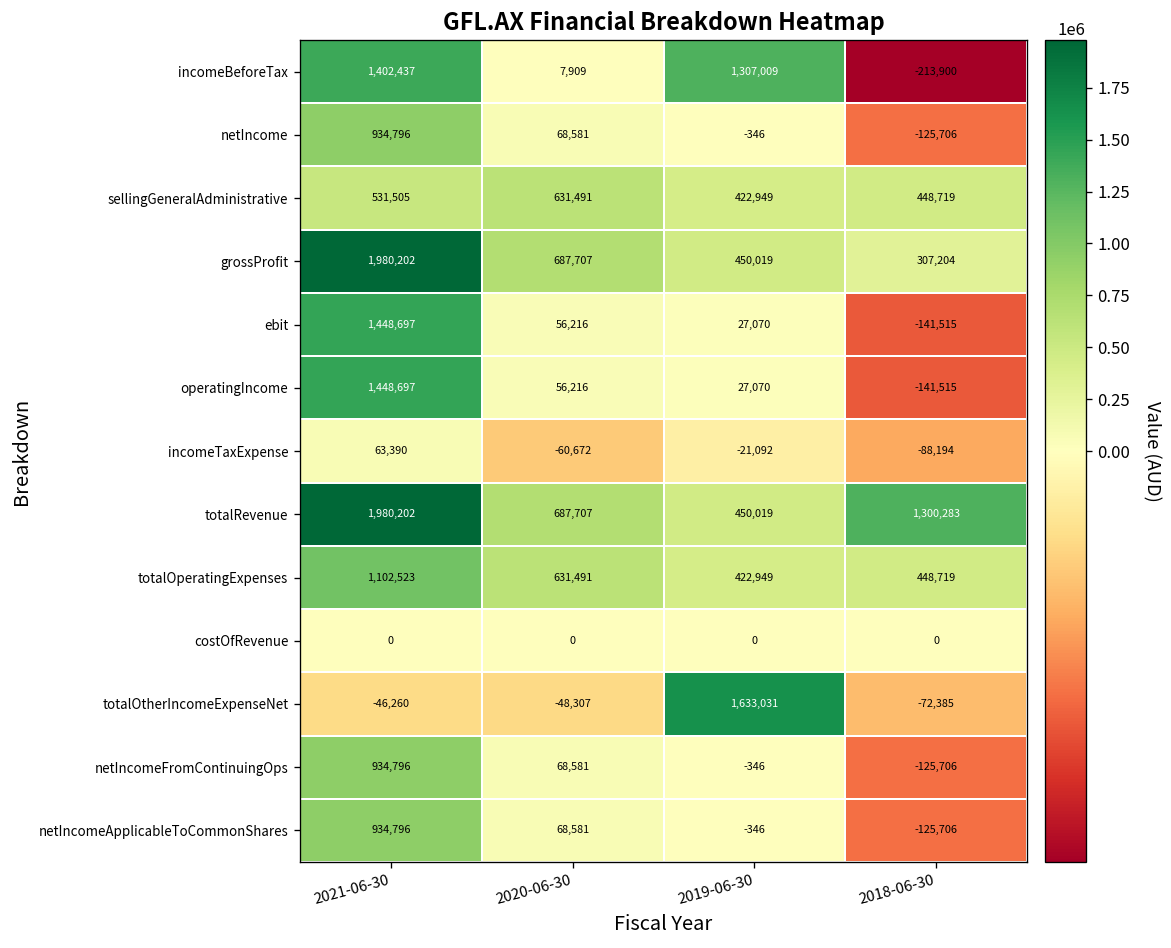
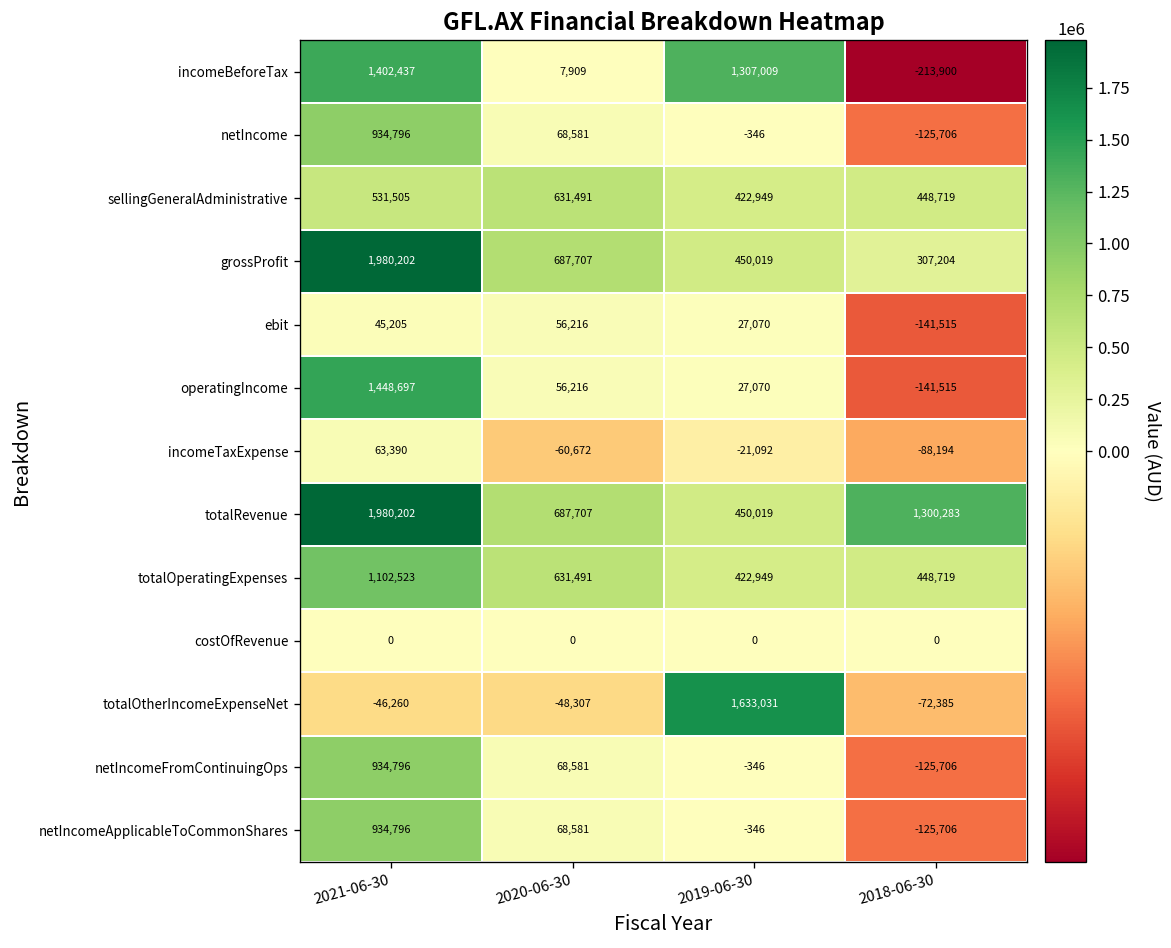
ebit, 2021-06-30: 1,448,697 -> 45,205
